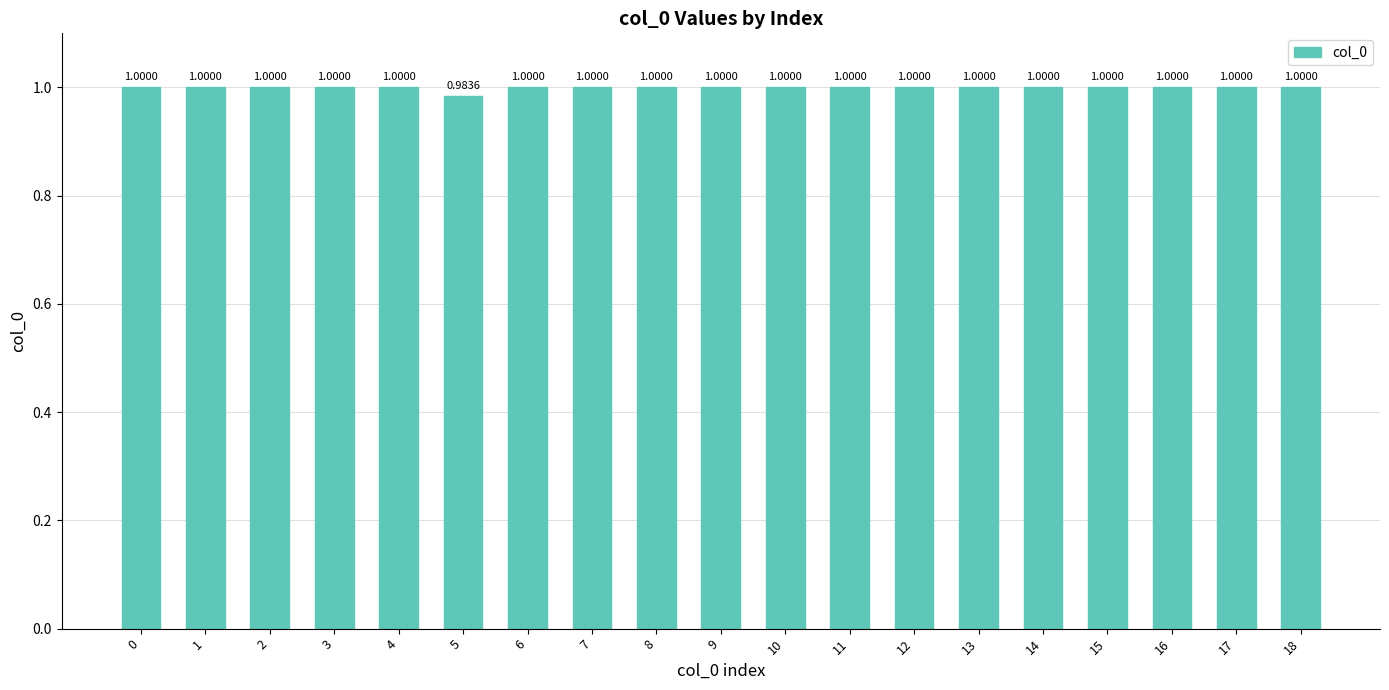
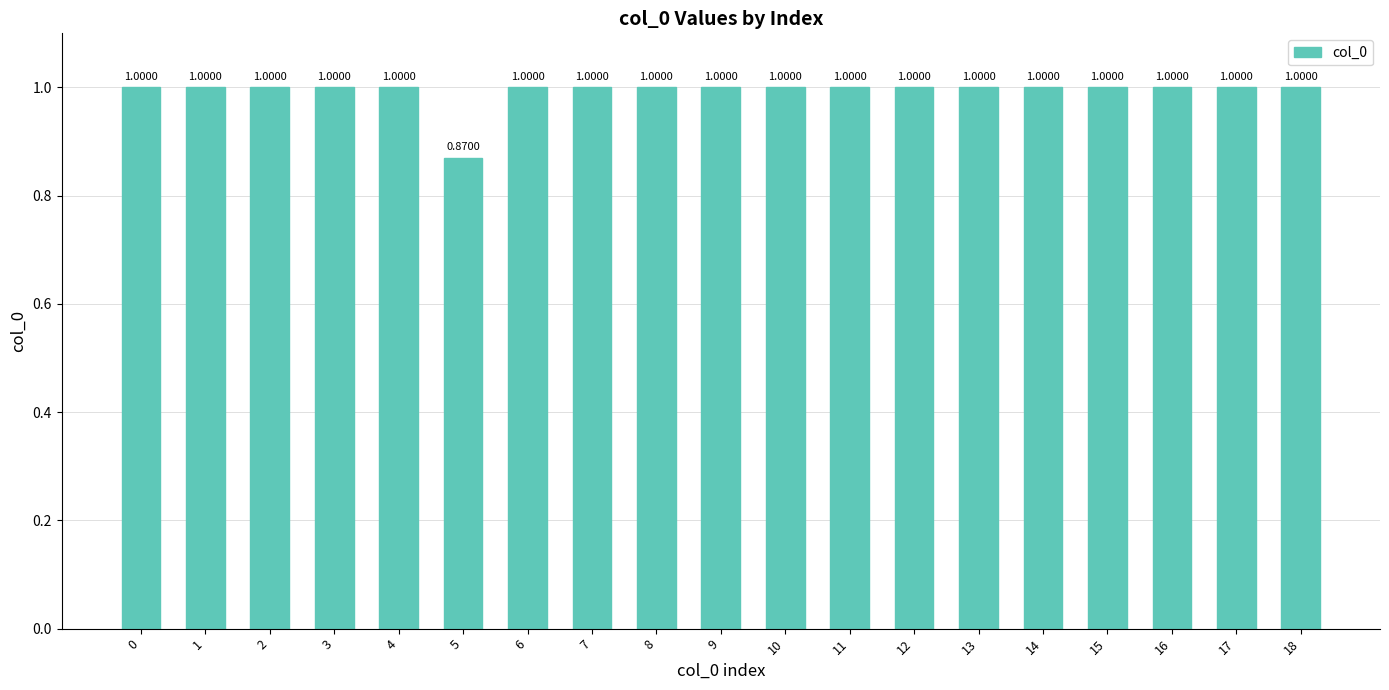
5: 0.9836 -> 0.8700
